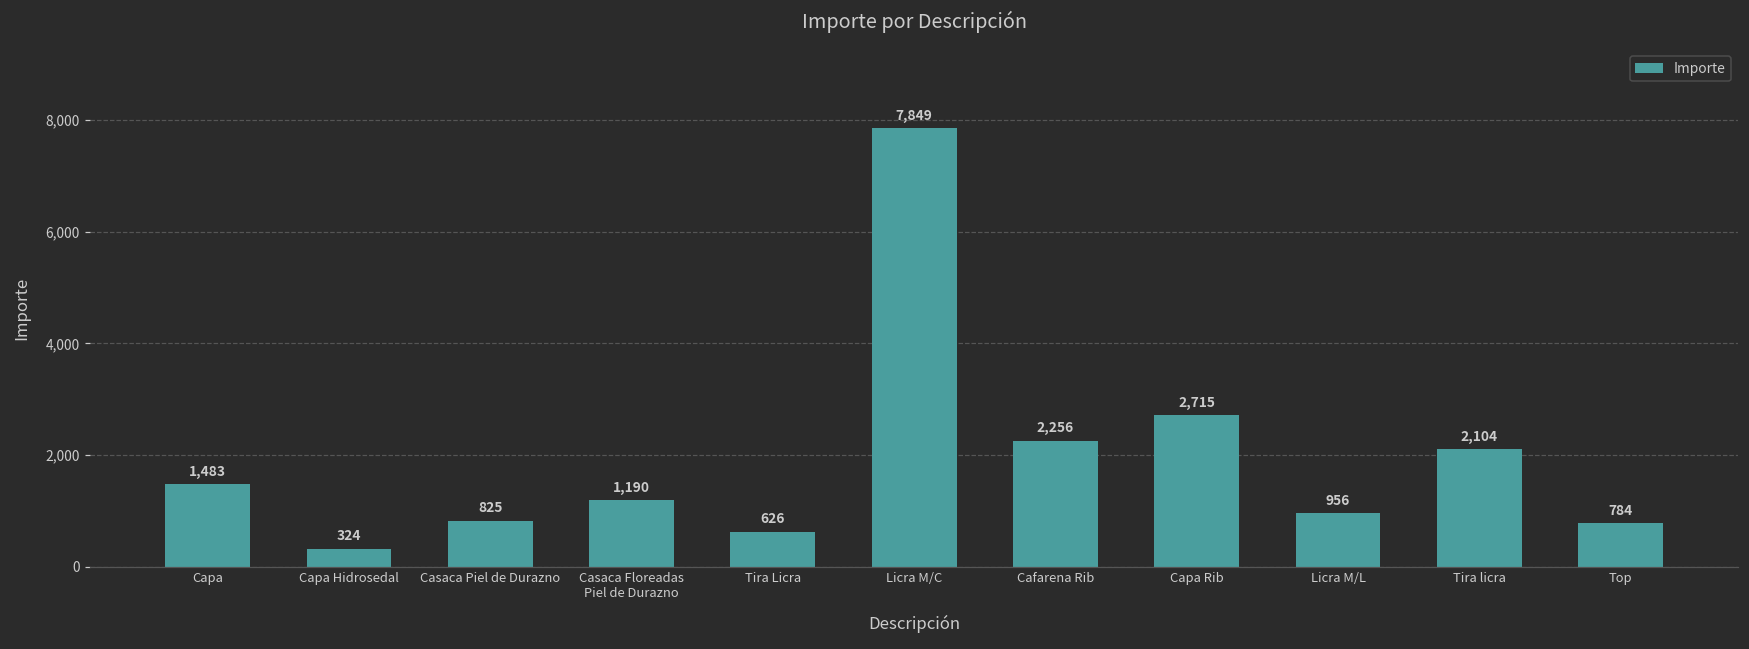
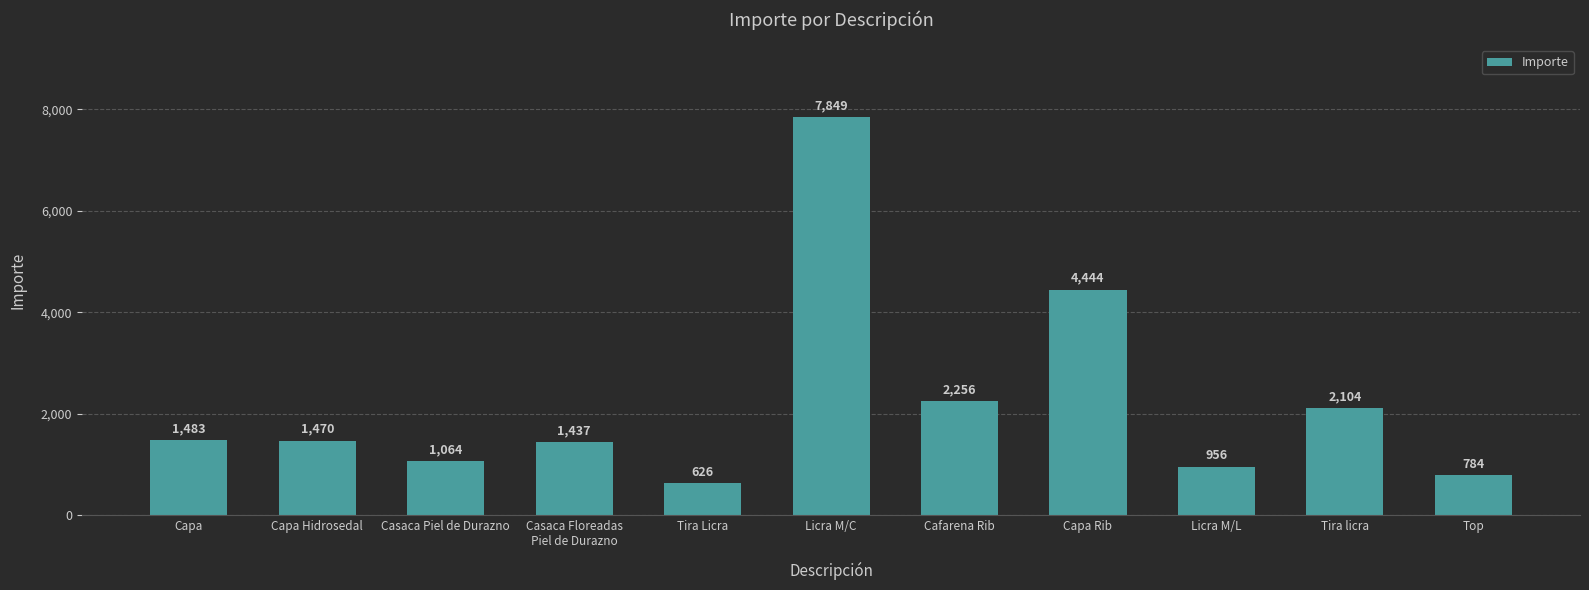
Capa Hidrosedal: 324 -> 1,470
Casaca Piel de Durazno: 825 -> 1,064
Casaca Floreadas Piel de Durazno: 1,190 -> 1,437
Capa Rib: 2,715 -> 4,444
